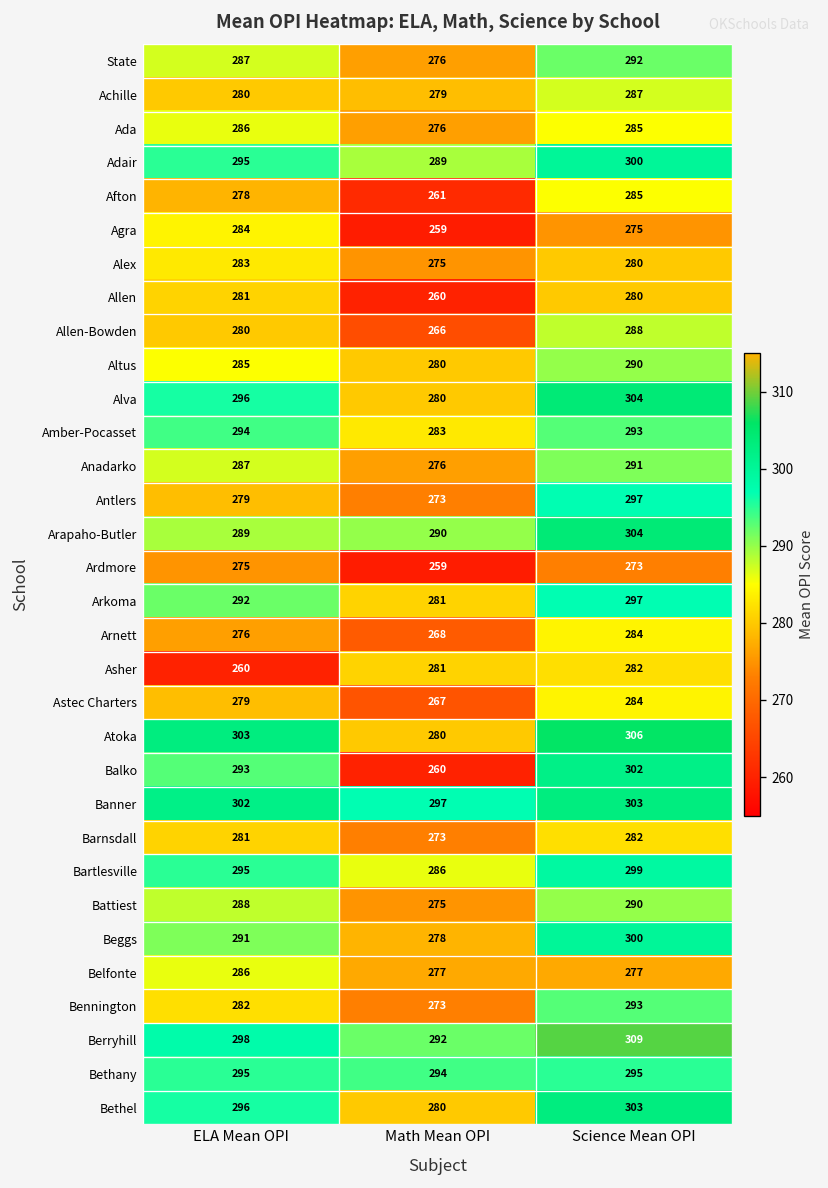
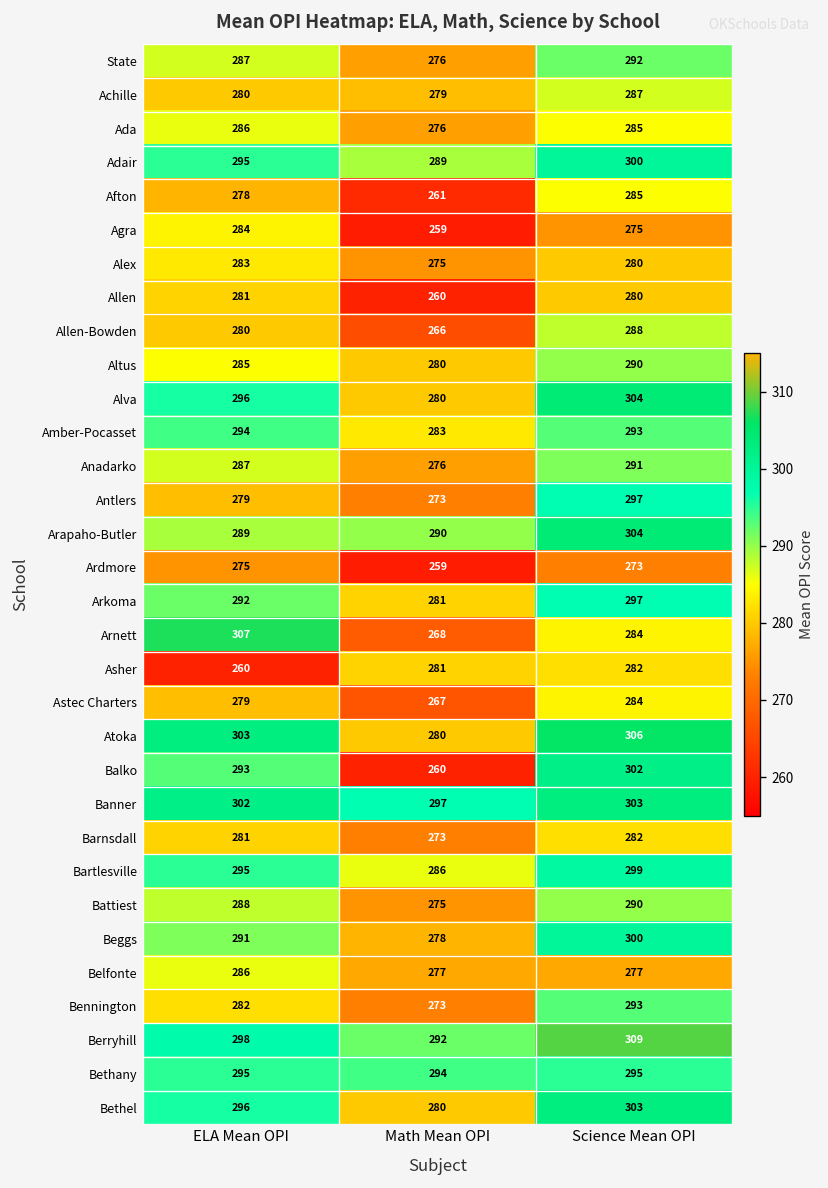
Arnett, ELA Mean OPI: 276 -> 307
